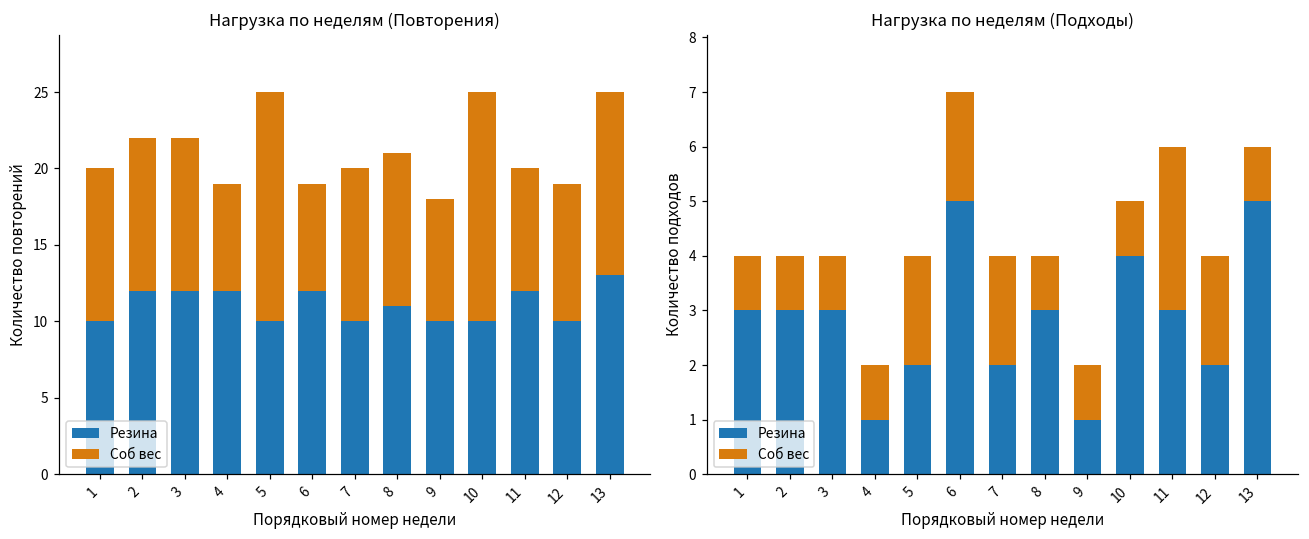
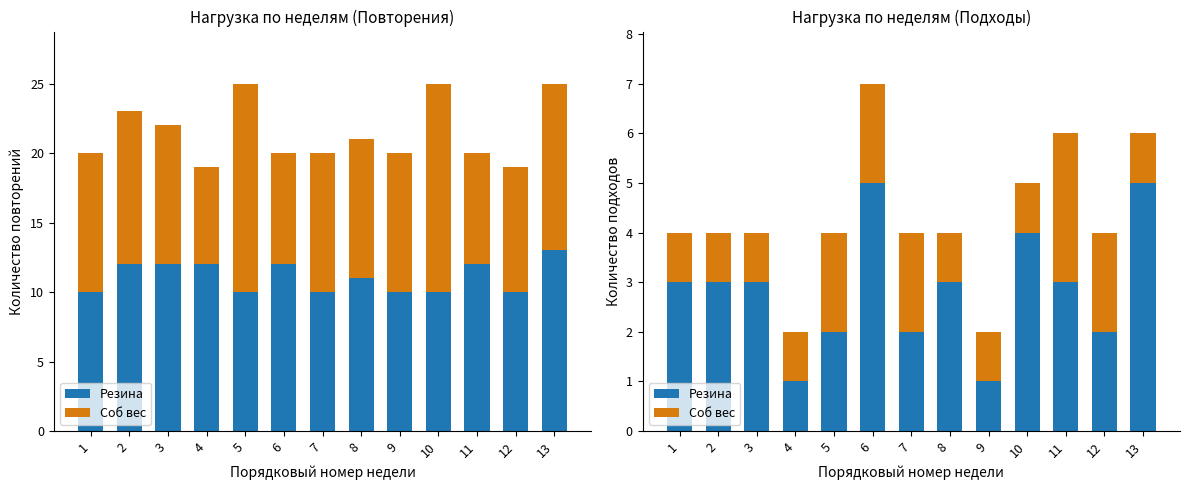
Нагрузка по неделям (Повторения), Соб вес, 2: 10 -> 11
Нагрузка по неделям (Повторения), Соб вес, 6: 7 -> 8
Нагрузка по неделям (Повторения), Соб вес, 9: 8 -> 10
